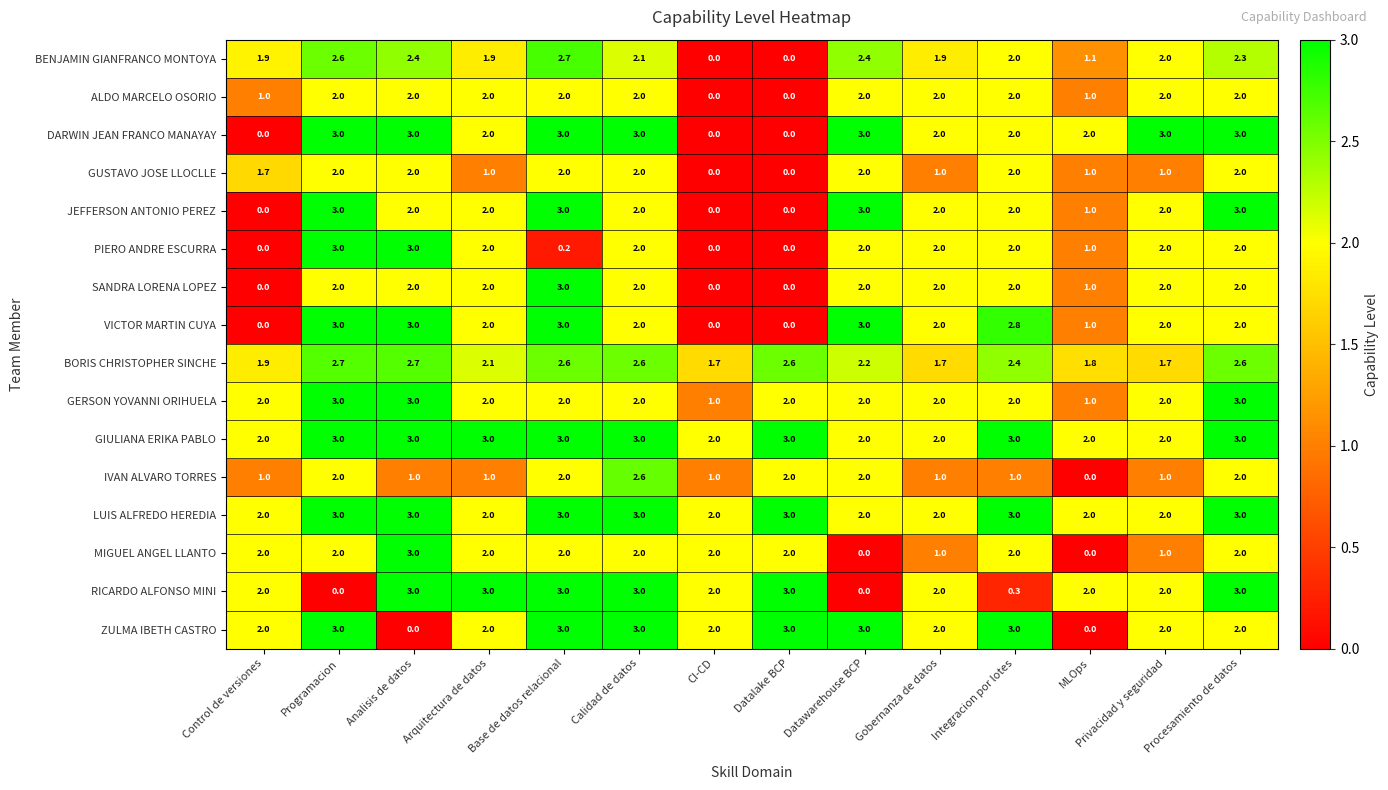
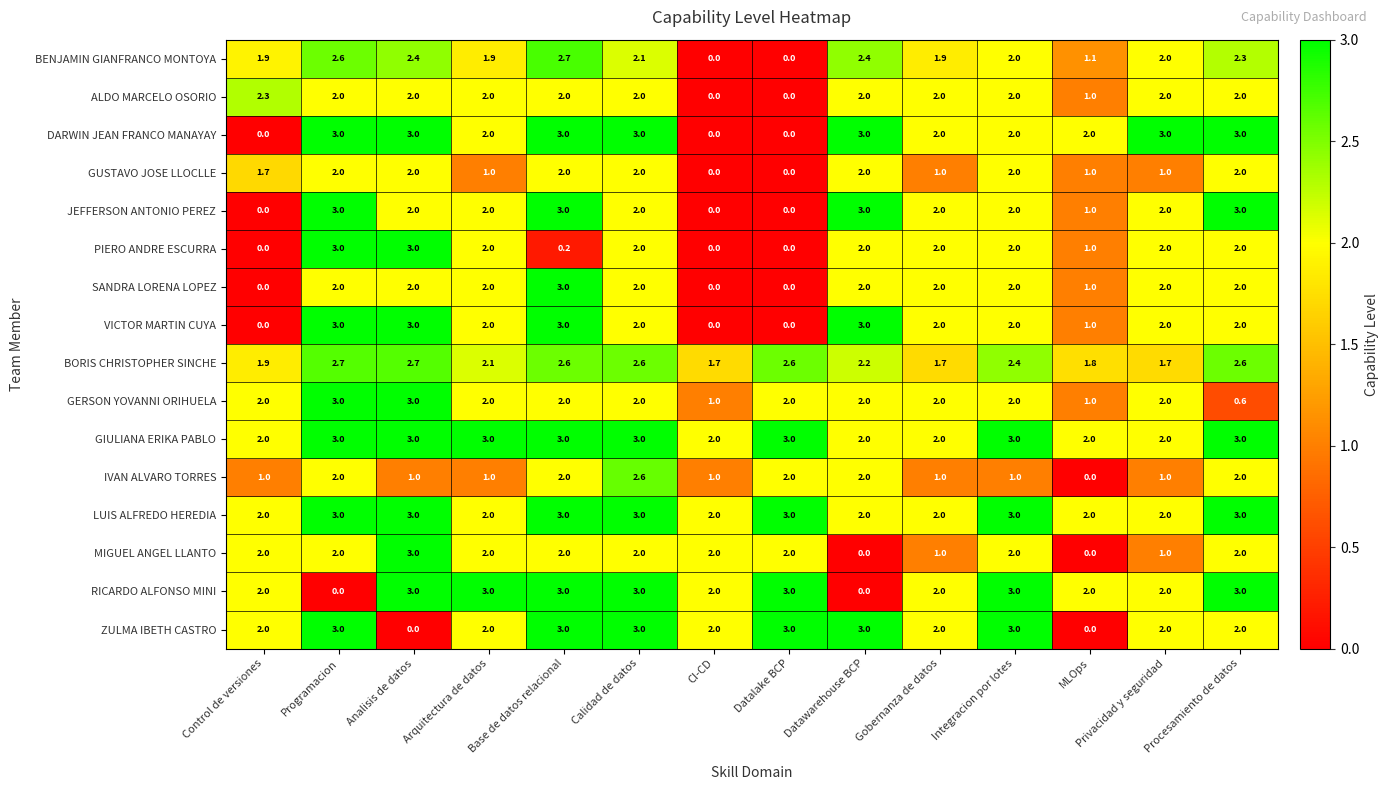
ALDO MARCELO OSORIO, Control de versiones: 1.0 -> 2.3
VICTOR MARTIN CUYA, Integracion por lotes: 2.8 -> 2.0
GERSON YOVANNI ORIHUELA, Procesamiento de datos: 3.0 -> 0.6
RICARDO ALFONSO MINI, Integracion por lotes: 0.3 -> 3.0
